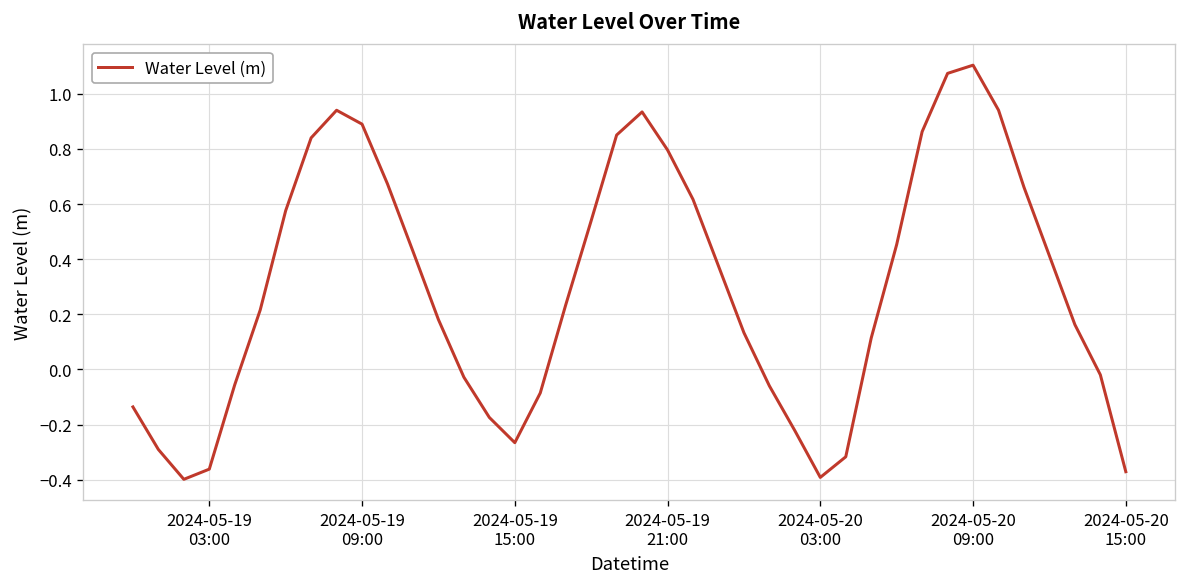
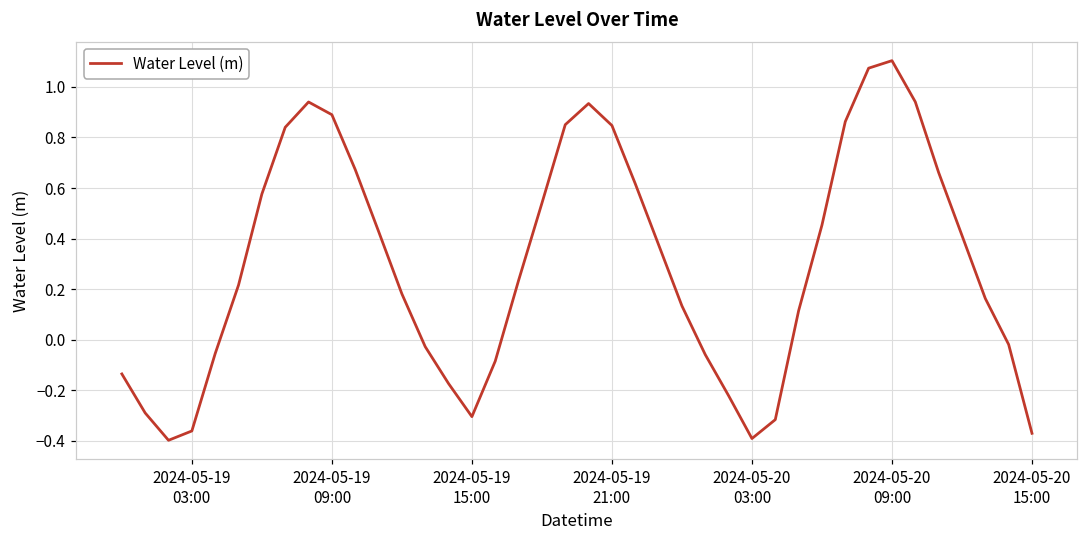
2024-05-19 15:00: -0.27 -> -0.31
2024-05-19 21:00: 0.80 -> 0.85
